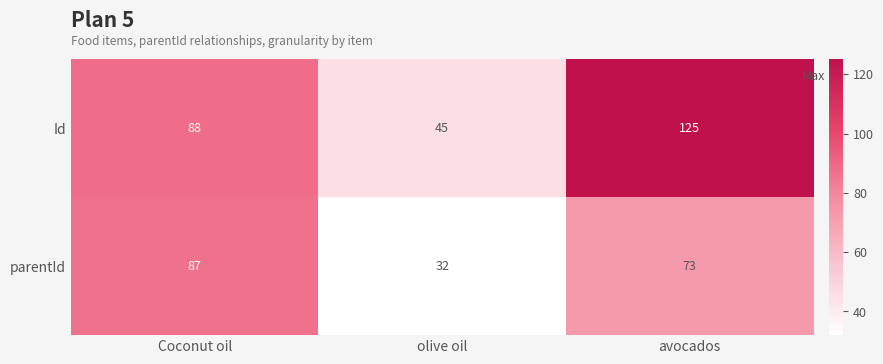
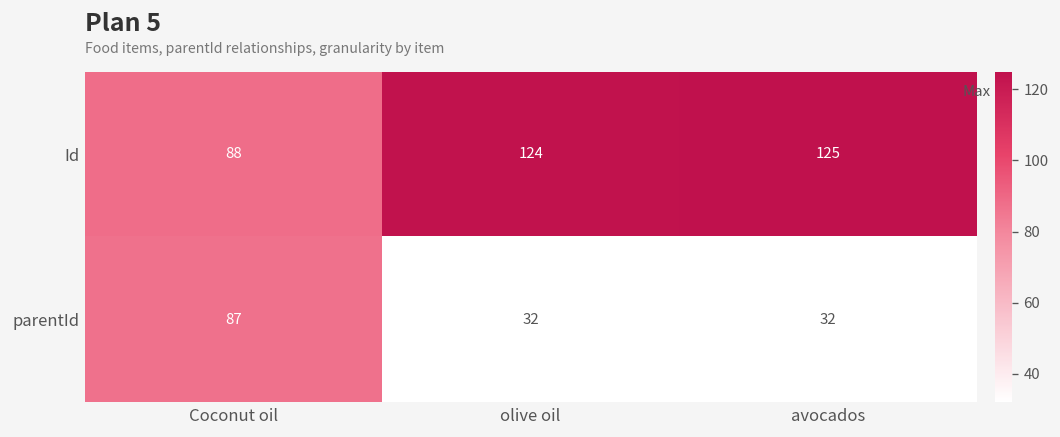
Id, olive oil: 45 -> 124
parentId, avocados: 73 -> 32
